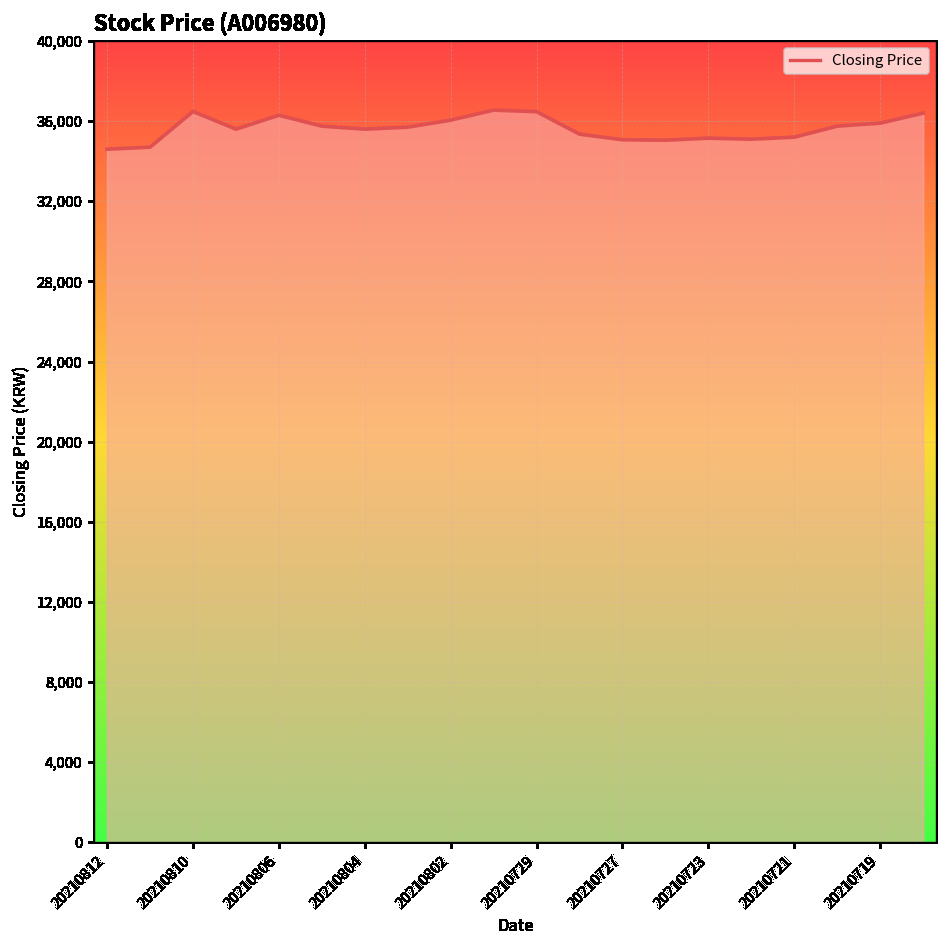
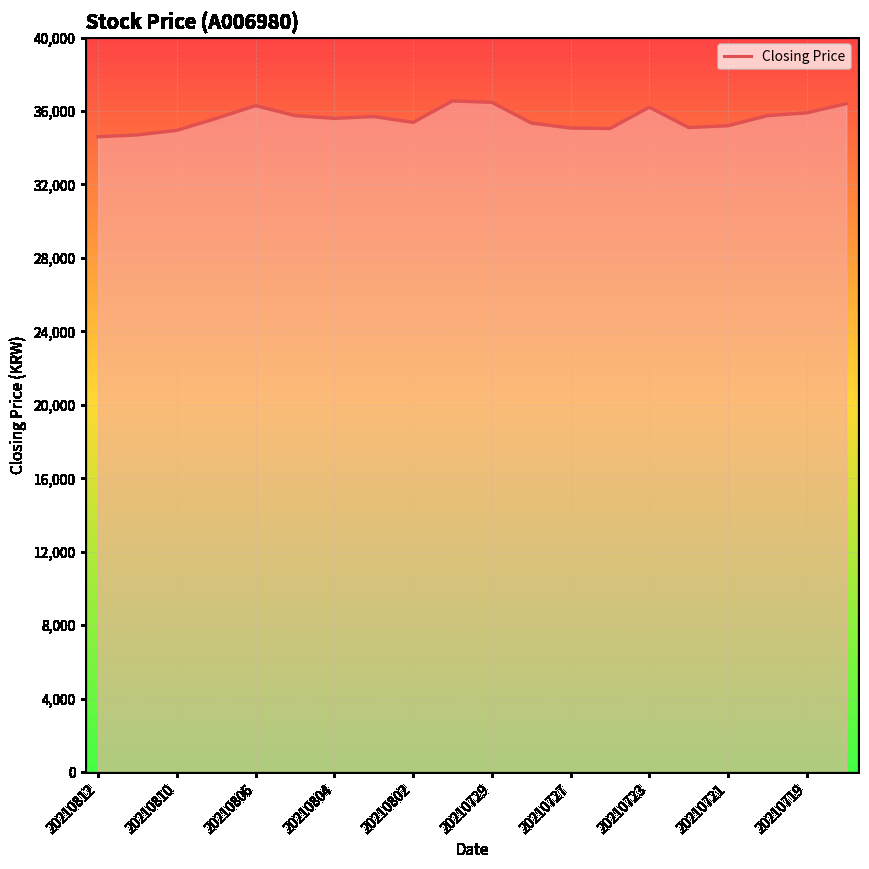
20210810: 36,500 -> 35,000
20210802: 36,100 -> 35,400
20210723: 35,200 -> 36,200
